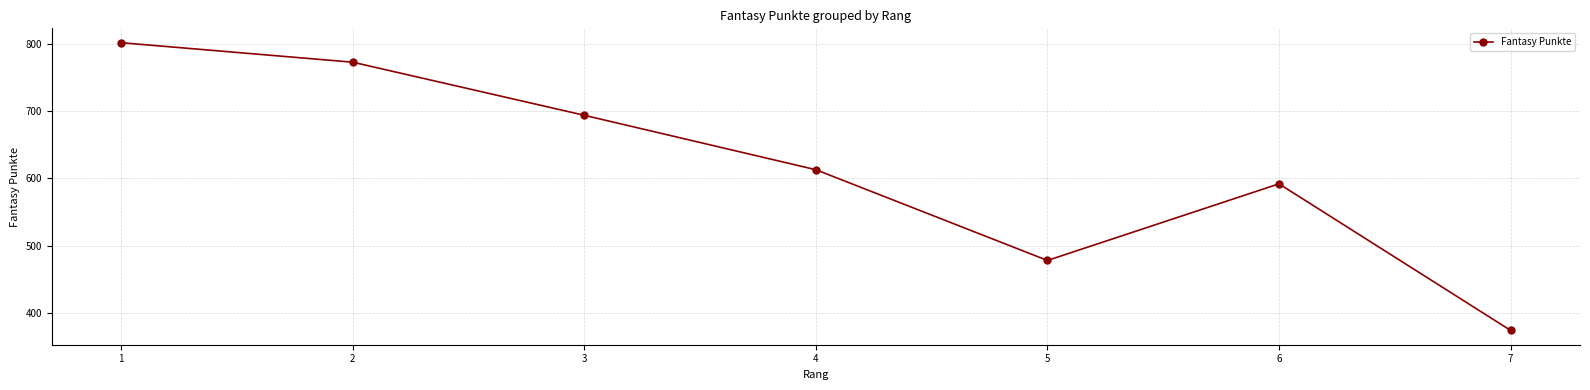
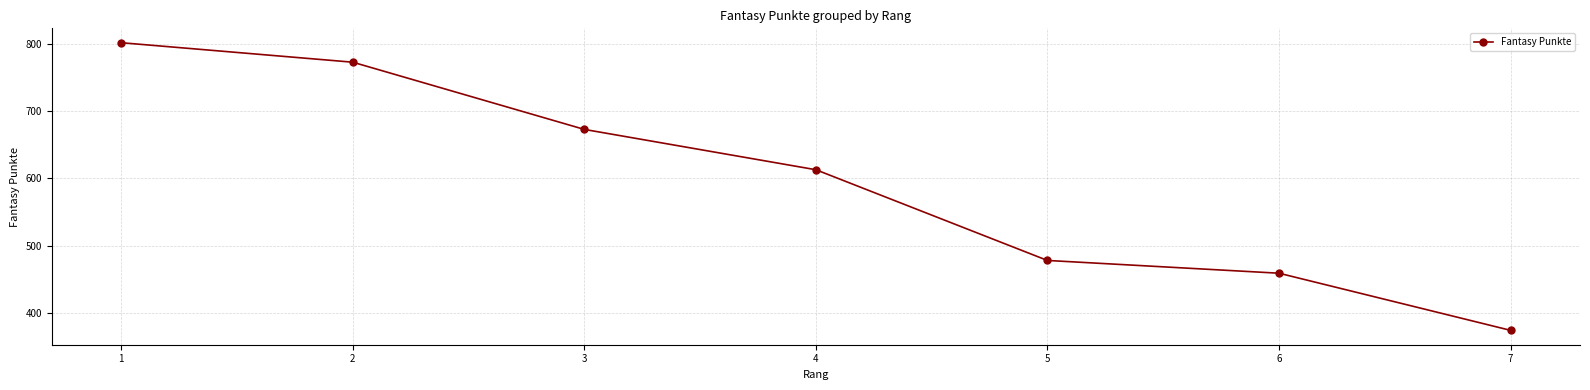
3: 690 -> 670
6: 590 -> 460
